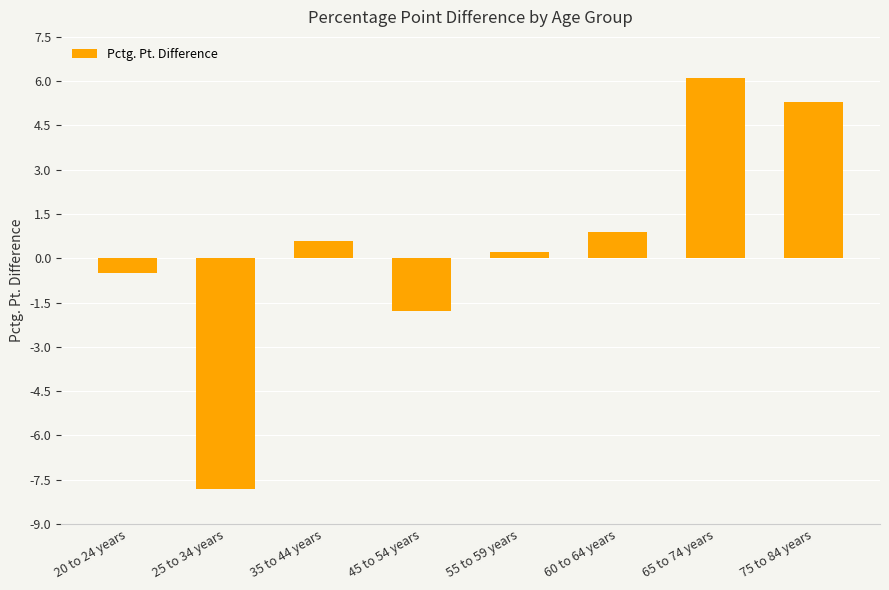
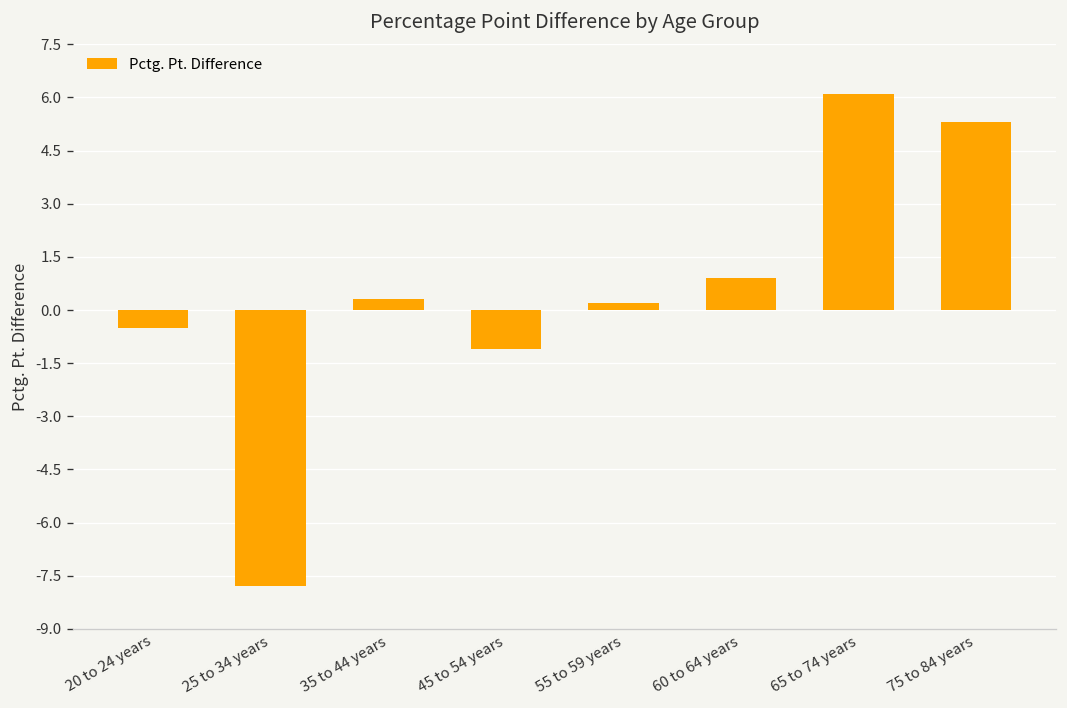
35 to 44 years: 0.6 -> 0.3
45 to 54 years: -1.8 -> -1.1
